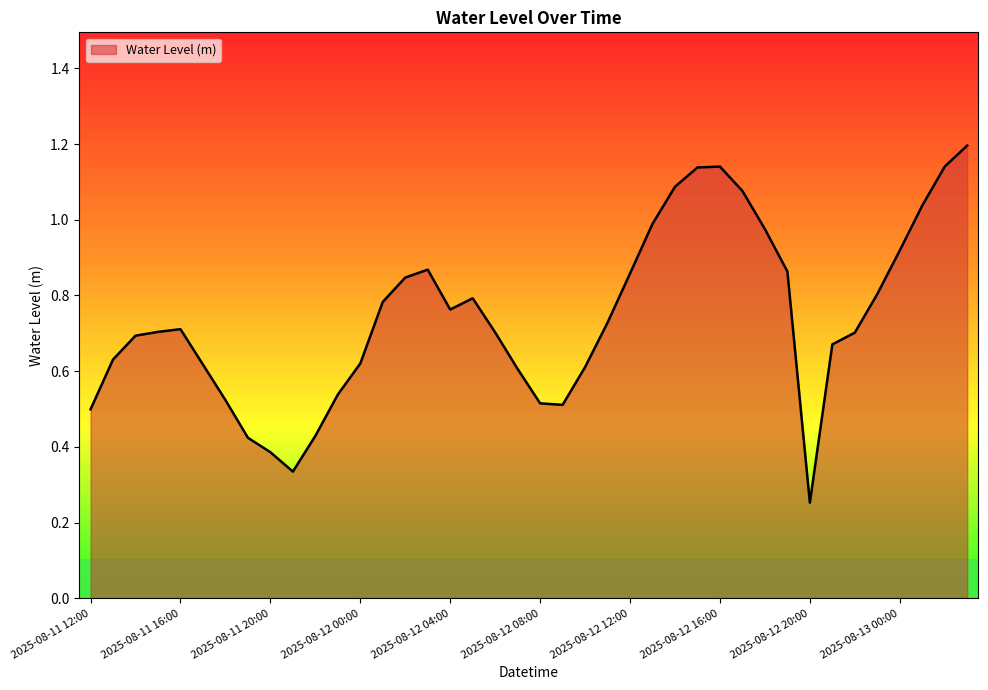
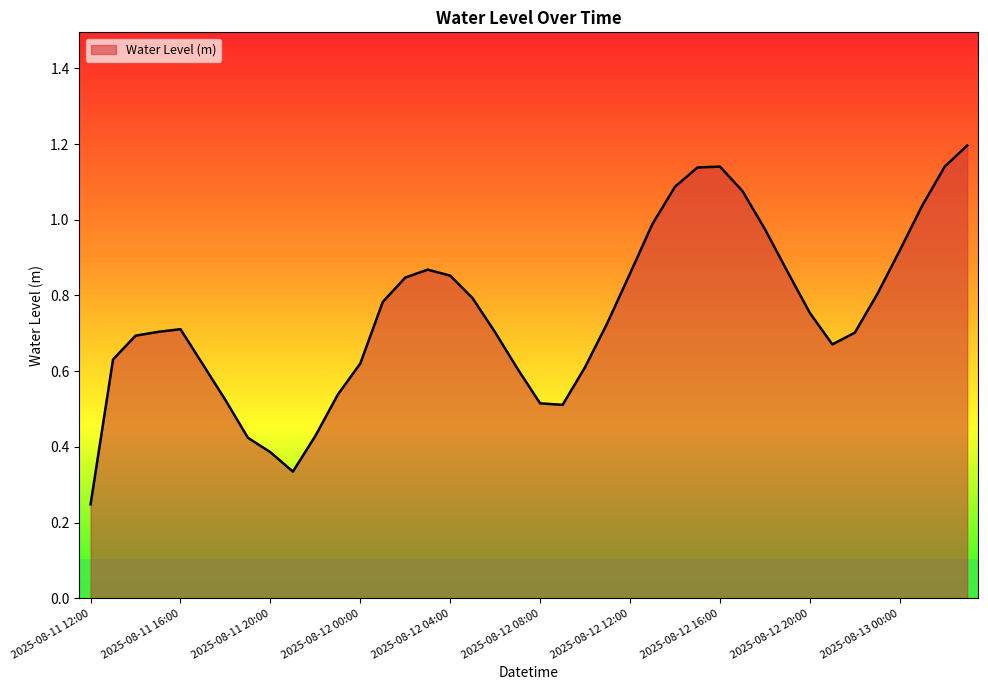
Water Level (m), 2025-08-11 12:00: 0.50 -> 0.25
Water Level (m), 2025-08-12 04:00: 0.76 -> 0.85
Water Level (m), 2025-08-12 20:00: 0.25 -> 0.75
